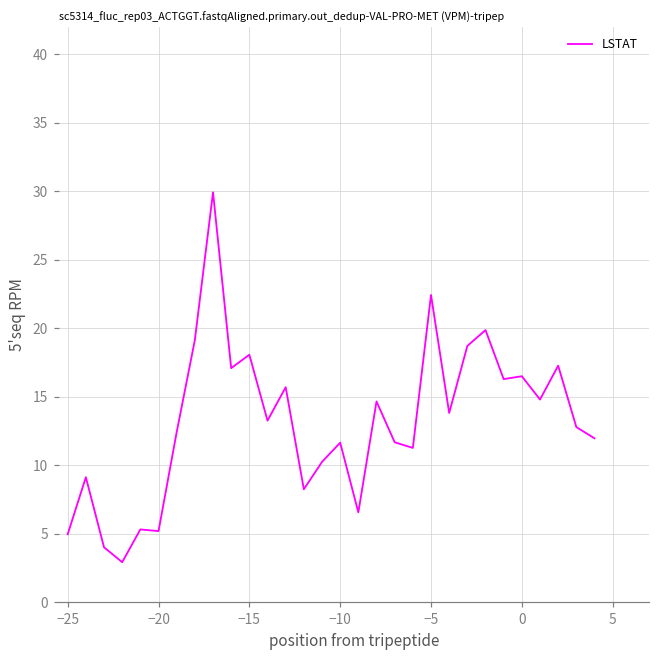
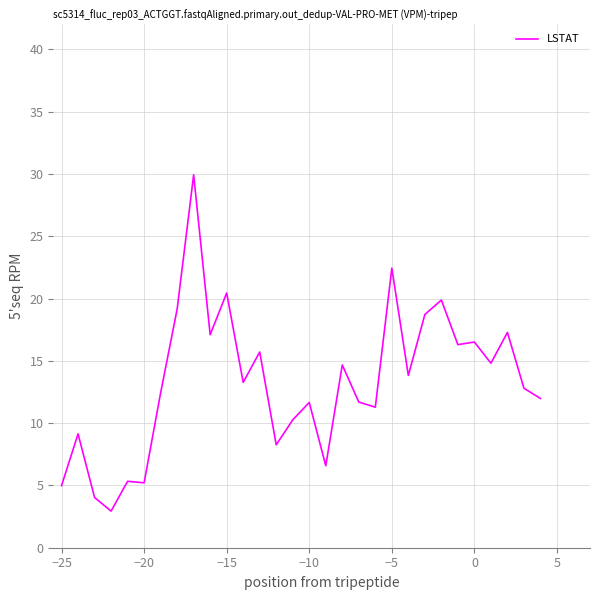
−15: 18.1 -> 20.5
